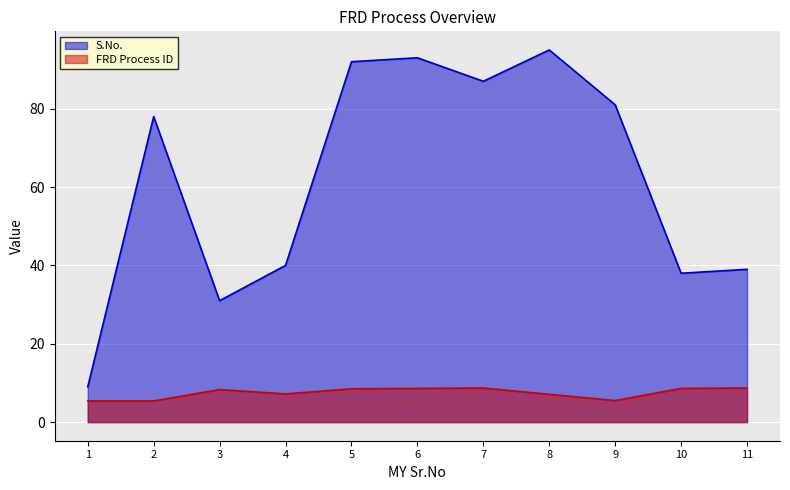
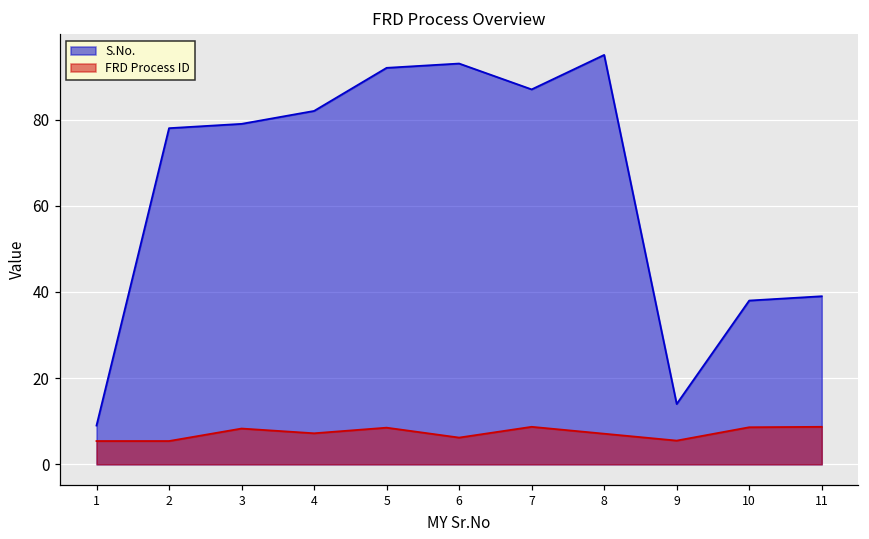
S.No., 3: 31 -> 79
S.No., 4: 40 -> 82
FRD Process ID, 6: 9 -> 6
S.No., 9: 81 -> 14
